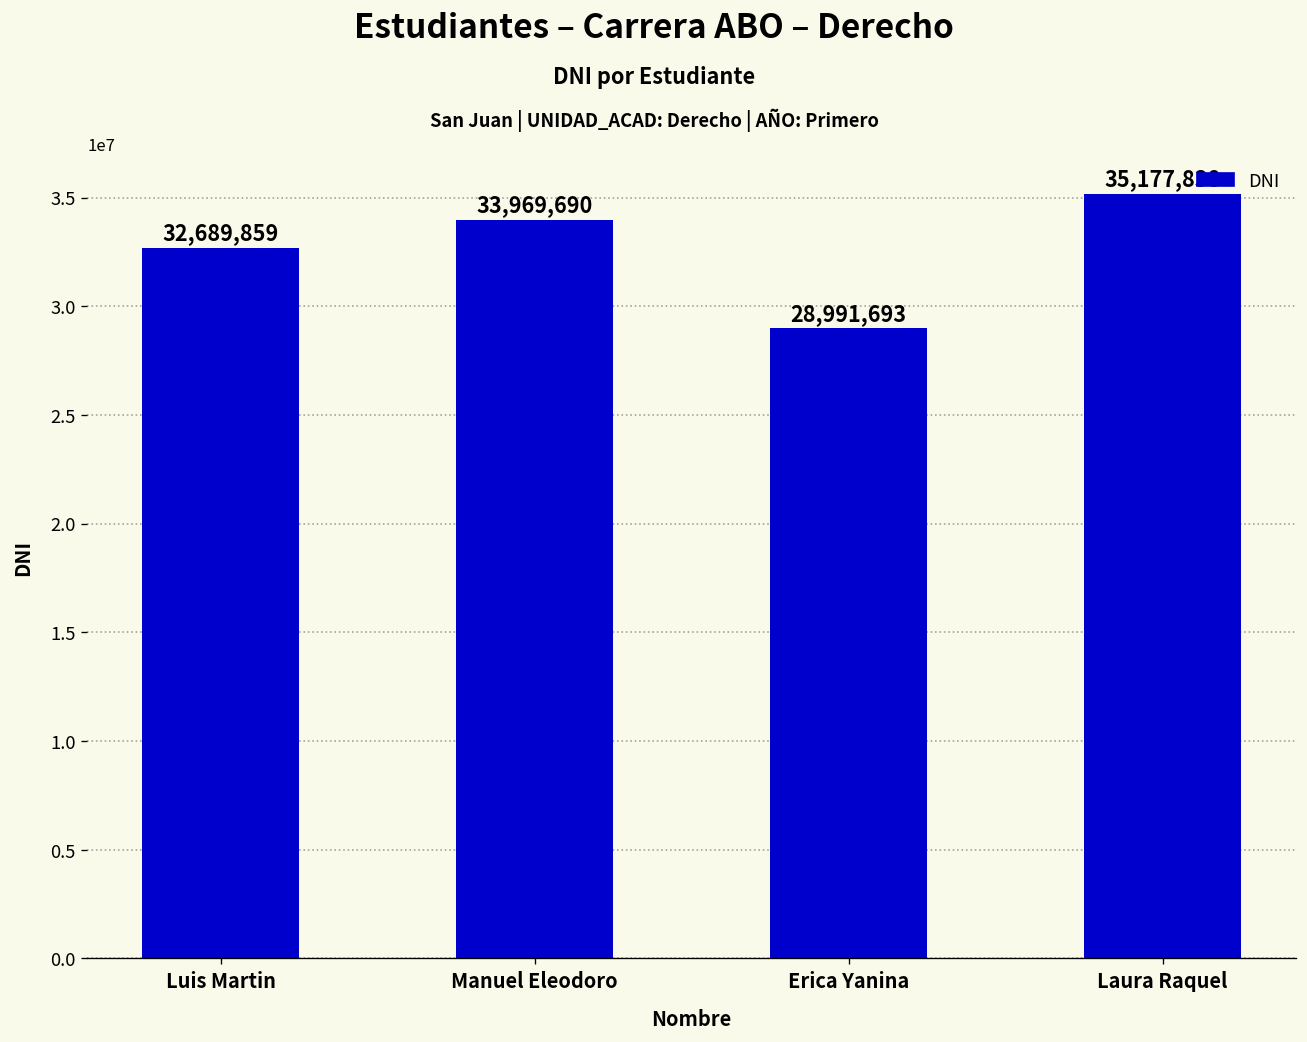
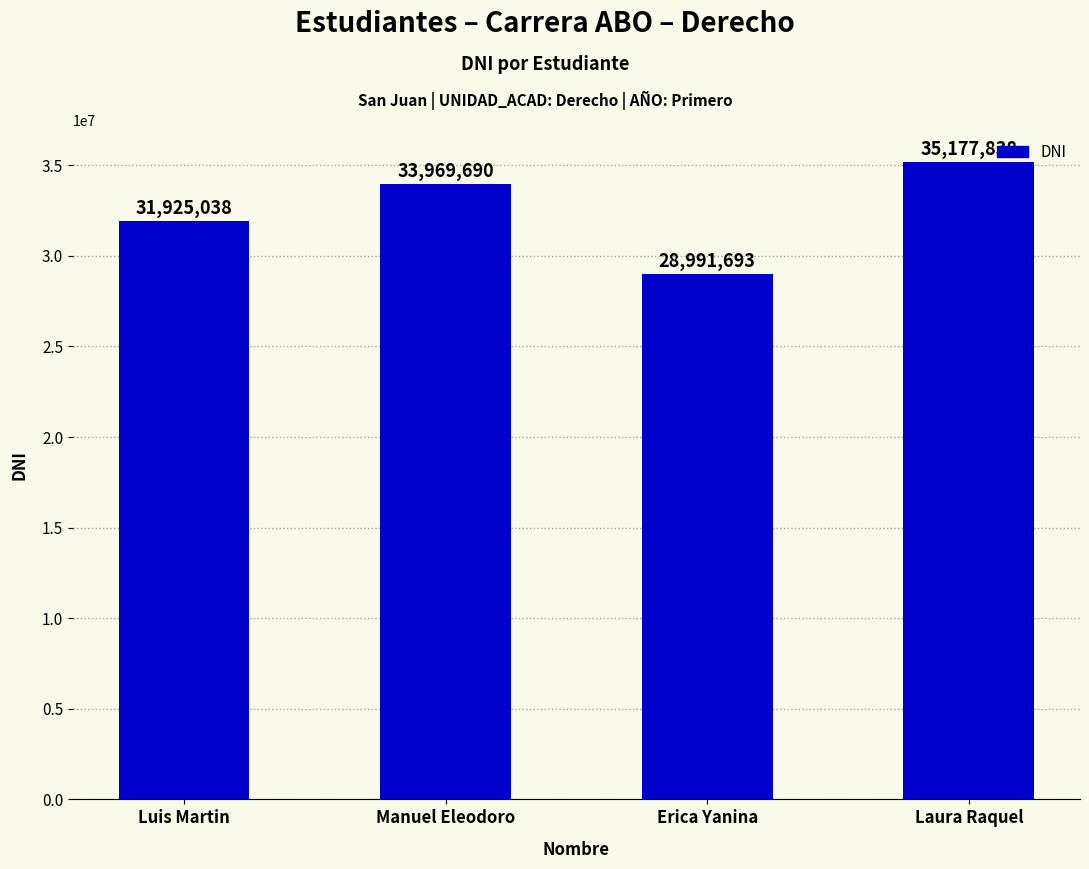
Luis Martin: 32,689,859 -> 31,925,038
